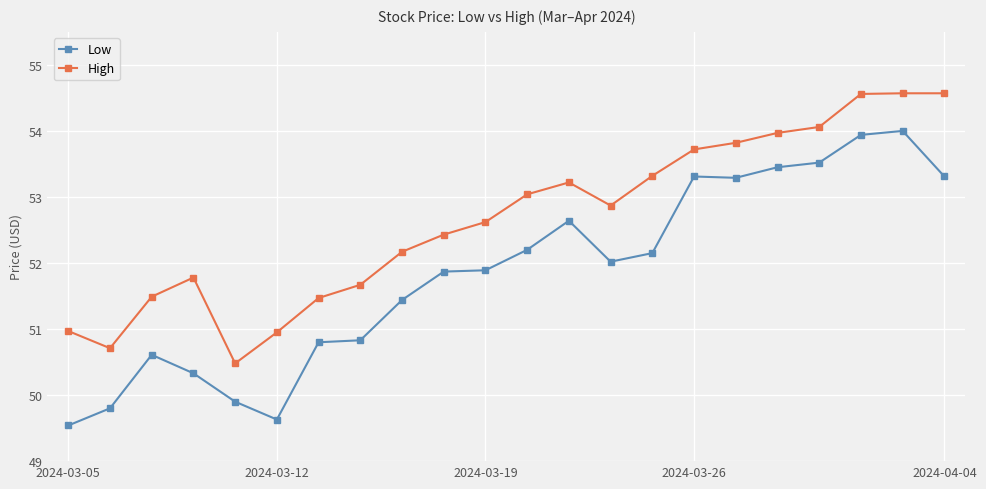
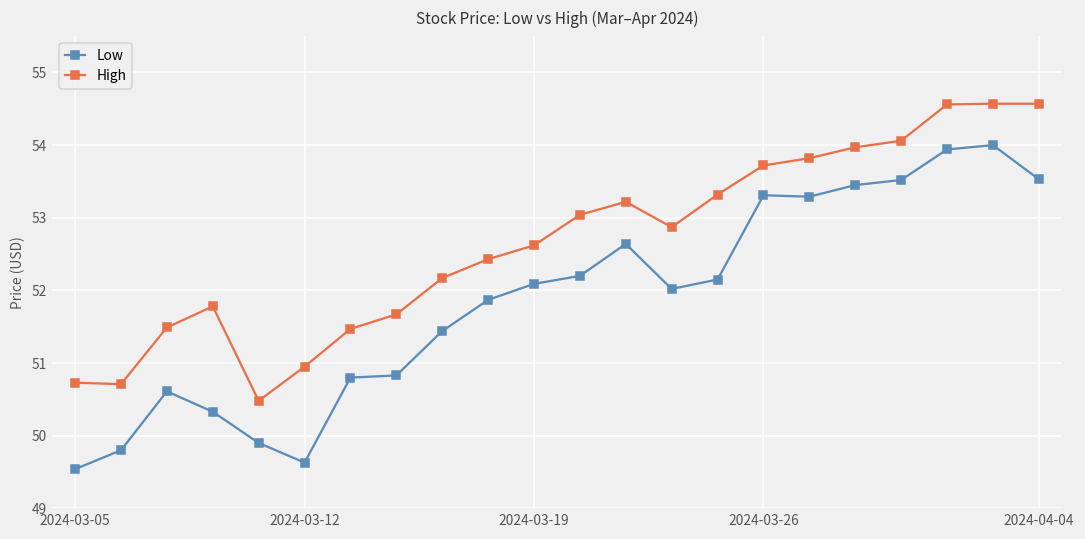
High, 2024-03-05: 51.0 -> 50.7
Low, 2024-03-19: 51.9 -> 52.1
Low, 2024-04-04: 53.3 -> 53.5
